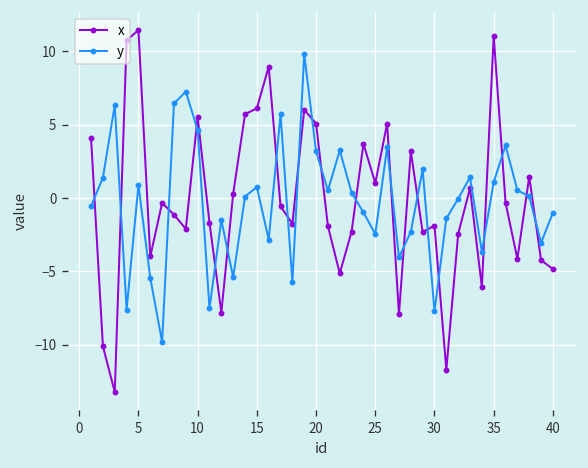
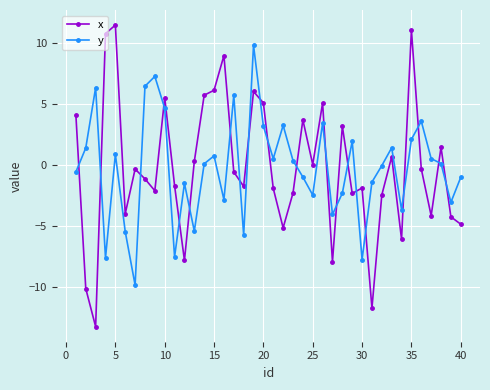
x, 25: 1.0 -> 0.0
y, 35: 1.1 -> 2.1
